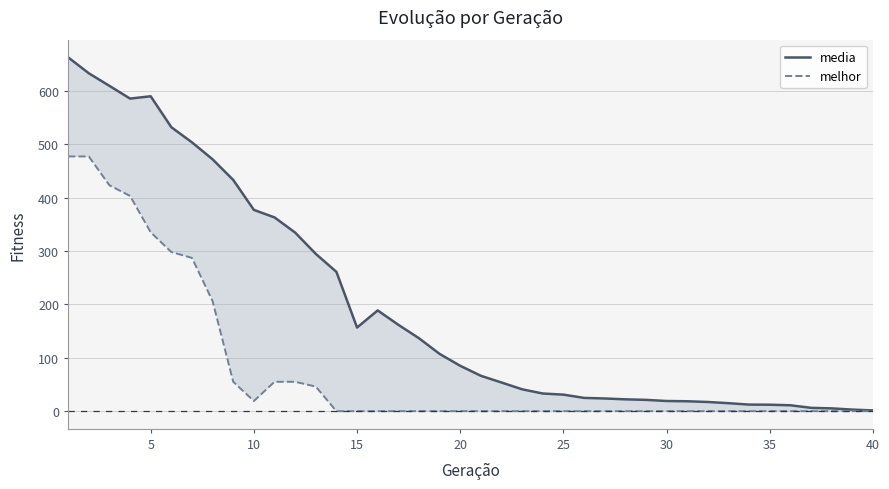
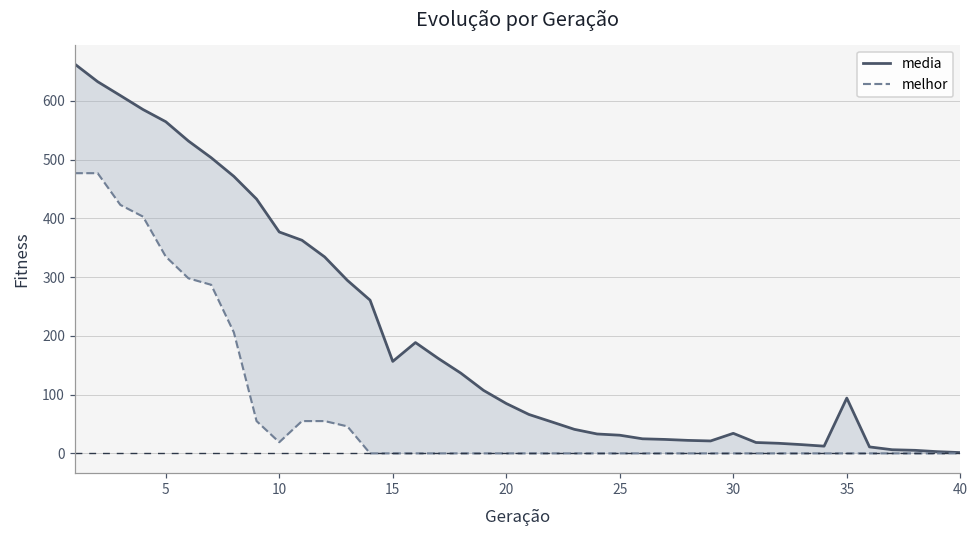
media, 5: 590 -> 560
media, 30: 20 -> 30
media, 35: 10 -> 90
